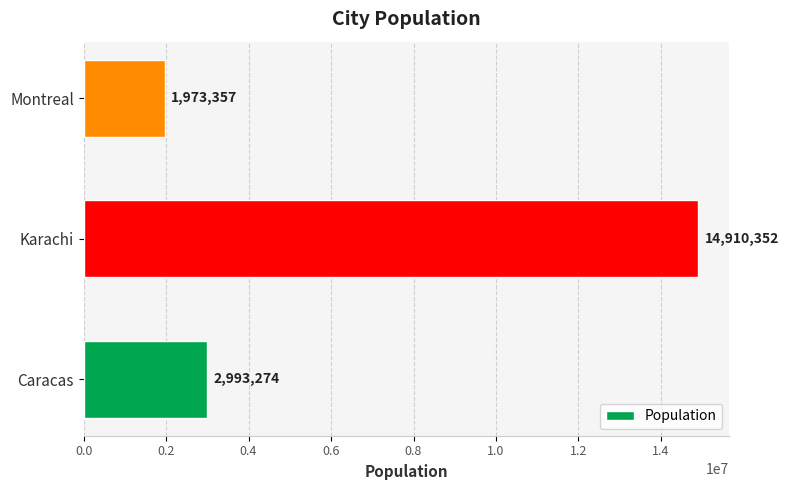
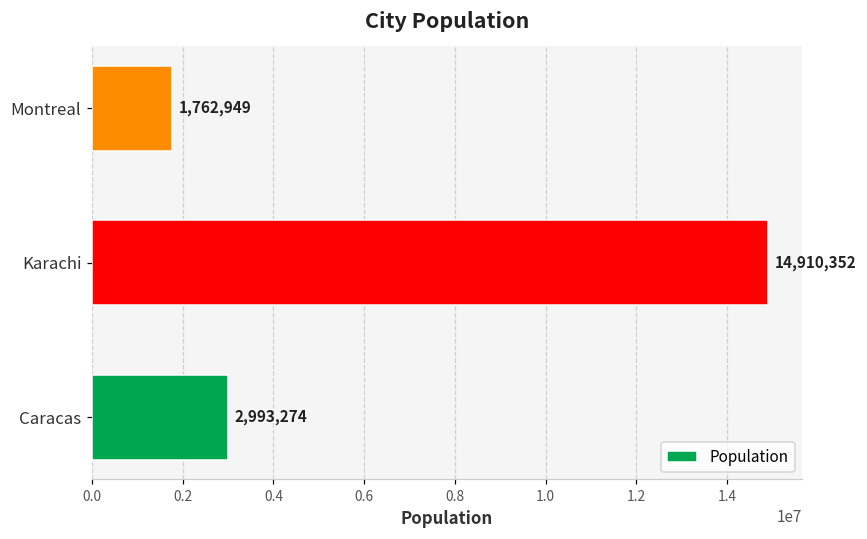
Montreal: 1,973,357 -> 1,762,949
